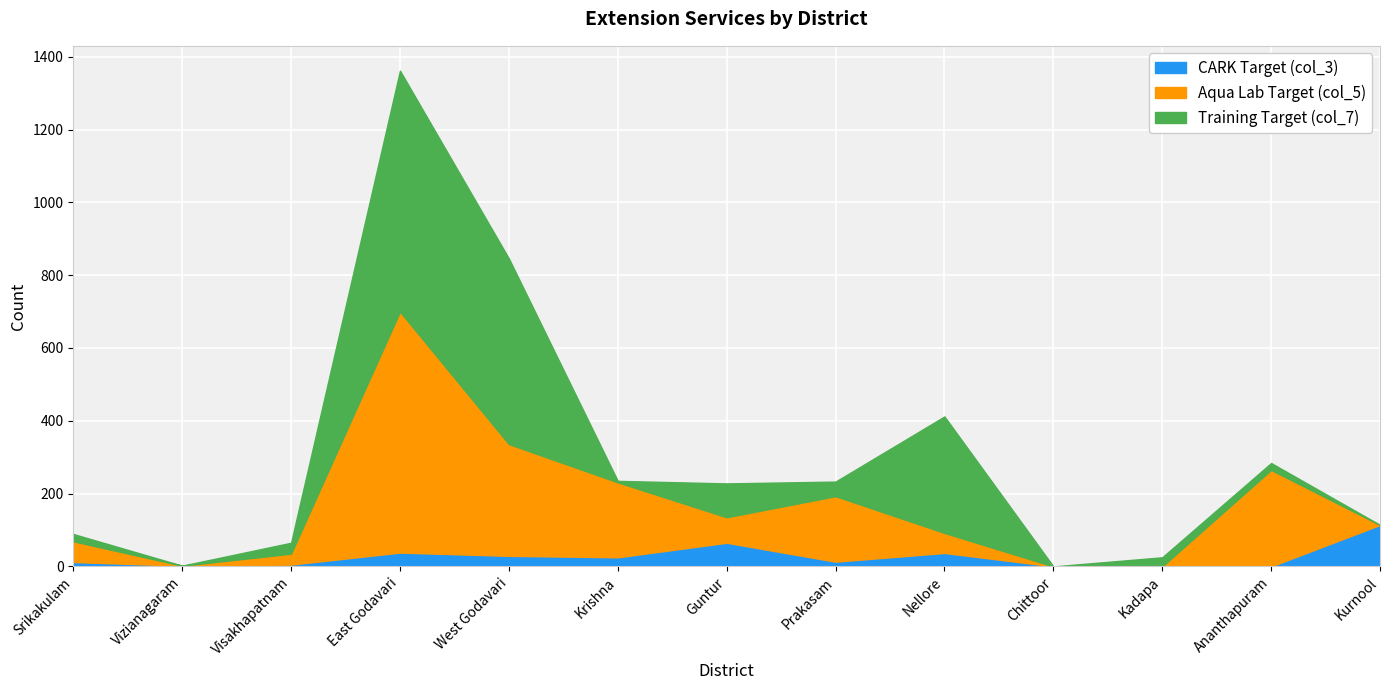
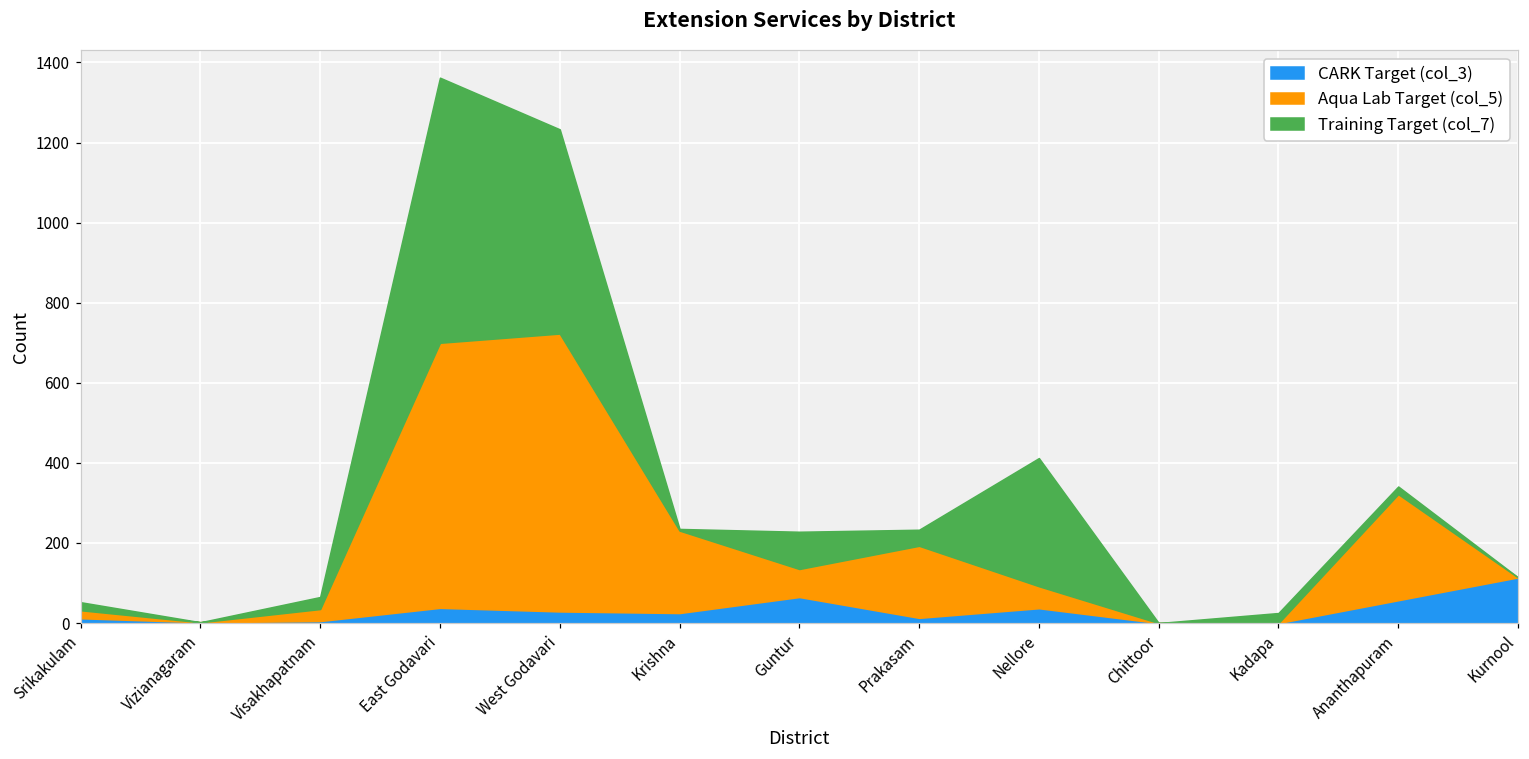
Aqua Lab Target (col_5), Srikakulam: 60 -> 20
Aqua Lab Target (col_5), West Godavari: 310 -> 690
CARK Target (col_3), Ananthapuram: 0 -> 60
